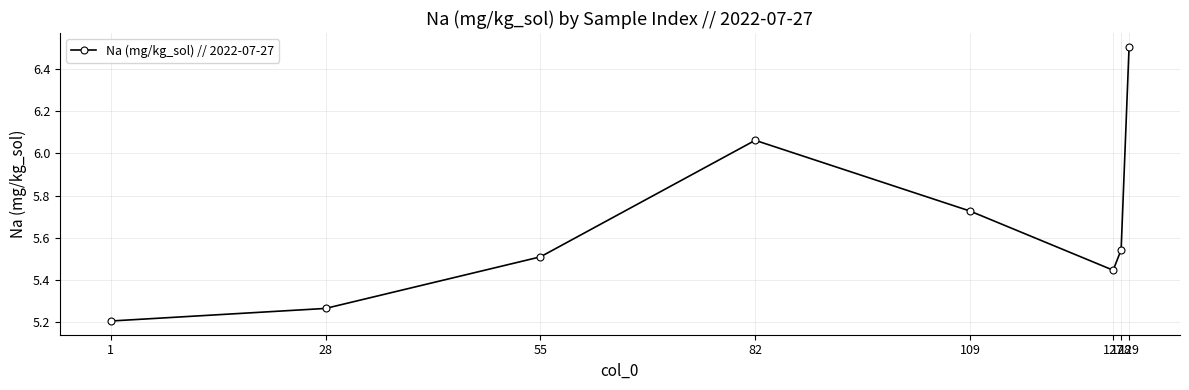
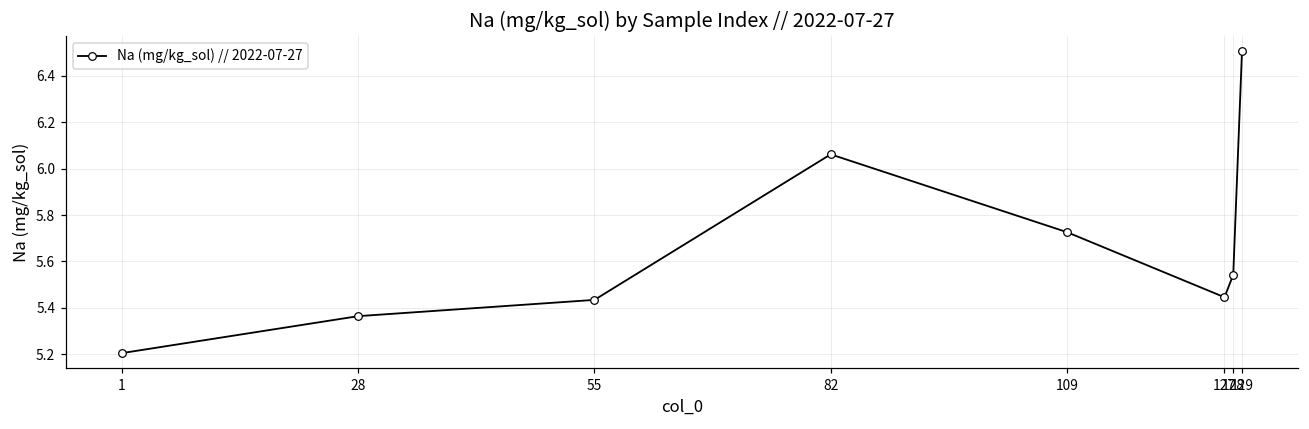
28: 5.26 -> 5.36
55: 5.51 -> 5.43
